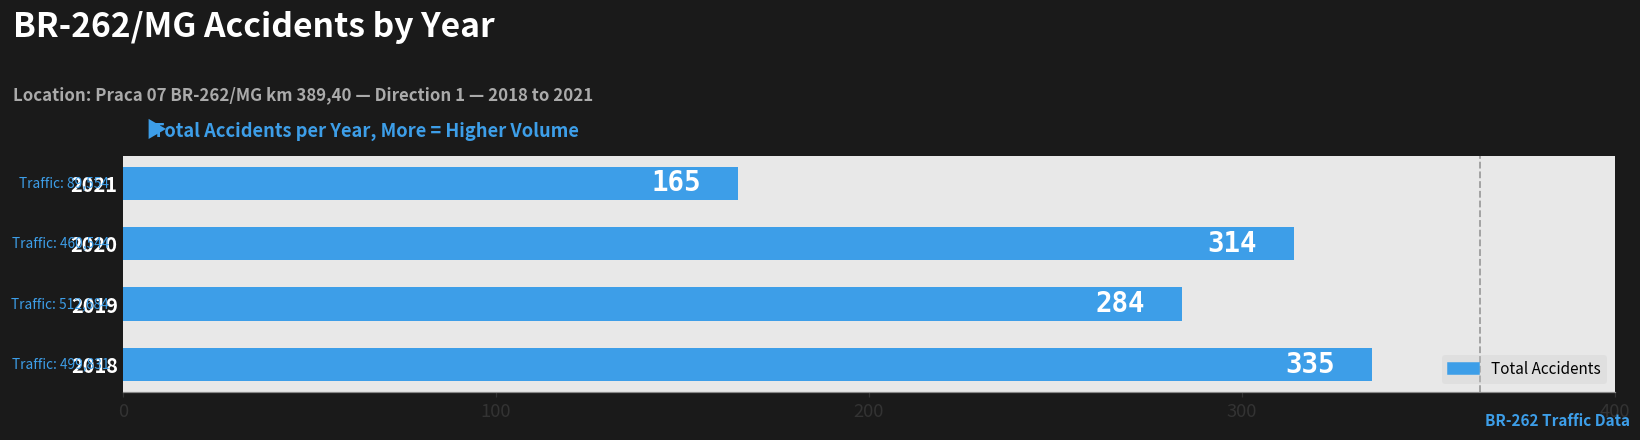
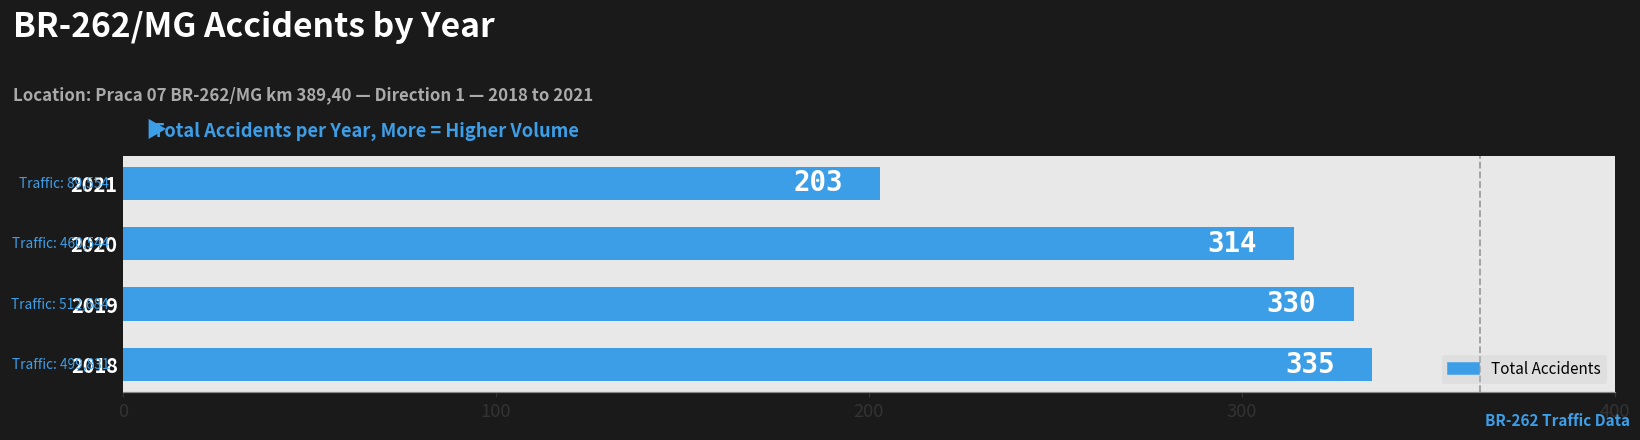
2021: 165 -> 203
2019: 284 -> 330
